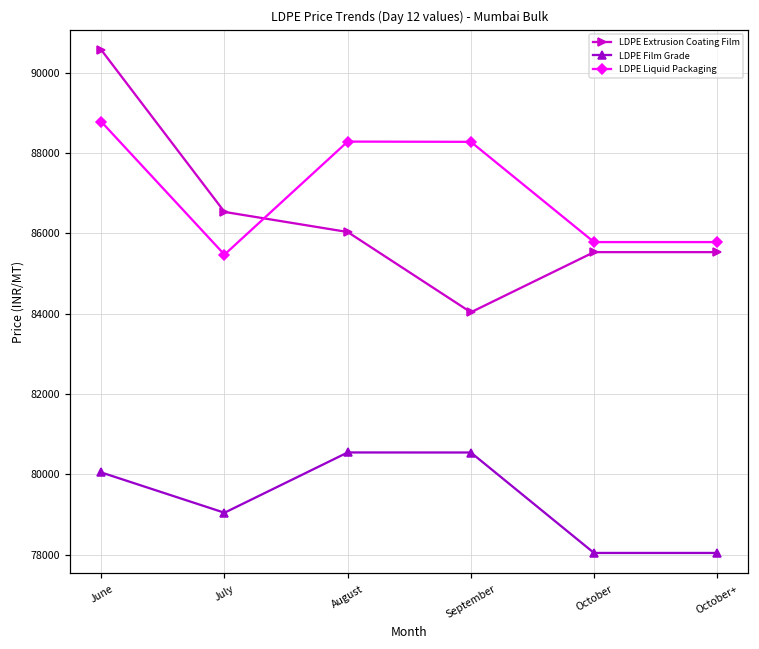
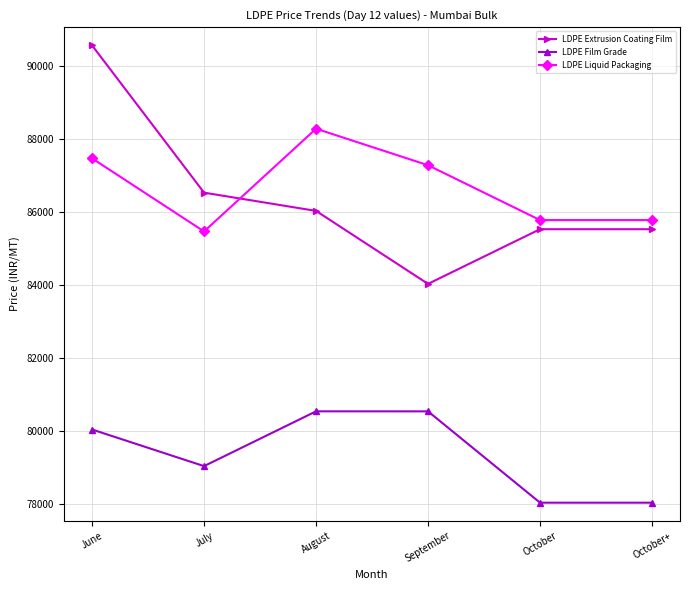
LDPE Liquid Packaging, June: 88800 -> 87500
LDPE Liquid Packaging, September: 88300 -> 87300
